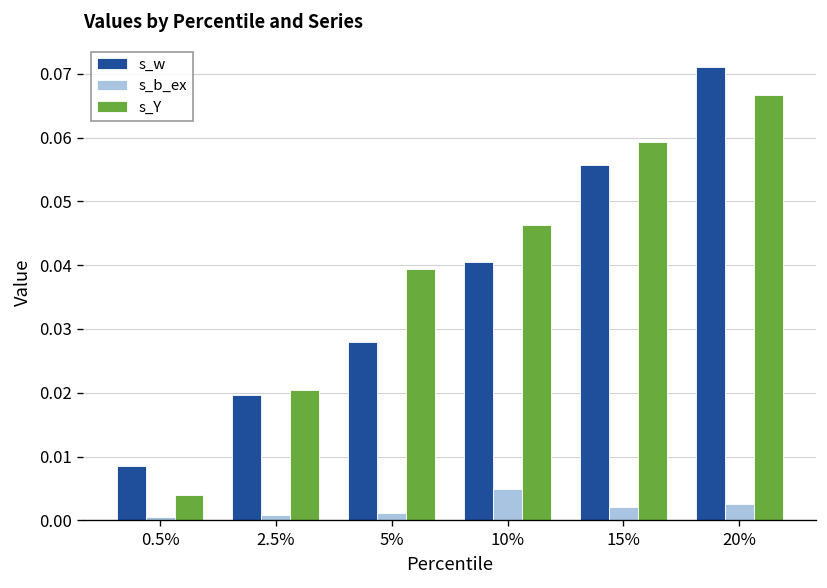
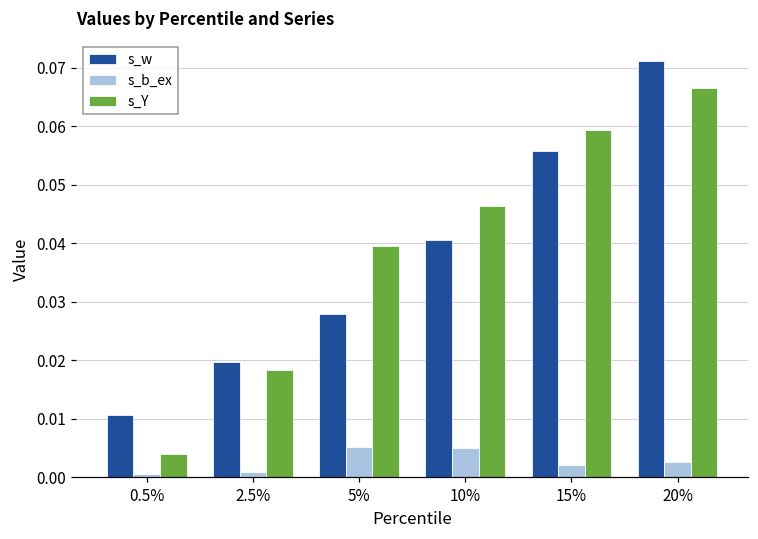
s_w, 0.5%: 0.009 -> 0.011
s_Y, 2.5%: 0.020 -> 0.018
s_b_ex, 5%: 0.001 -> 0.005
